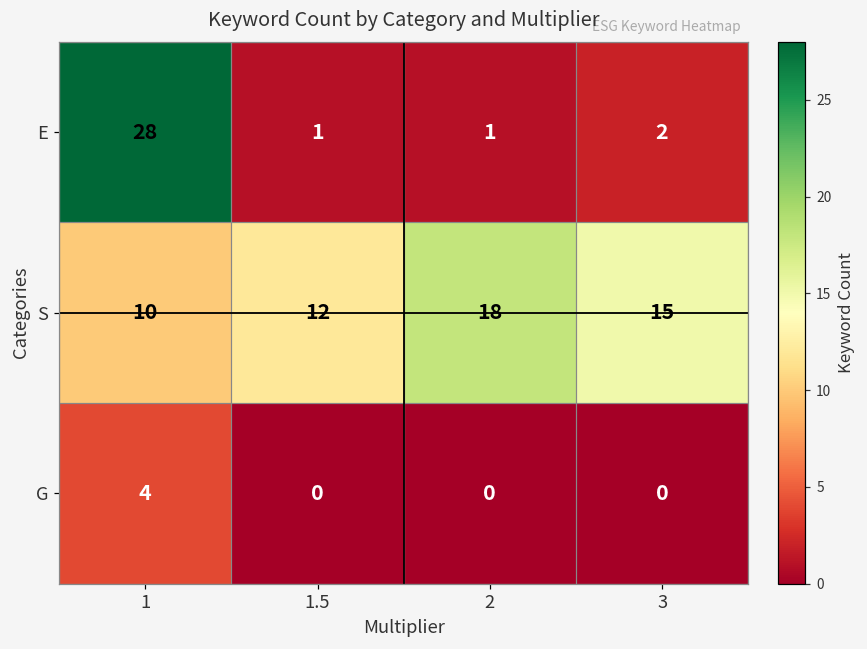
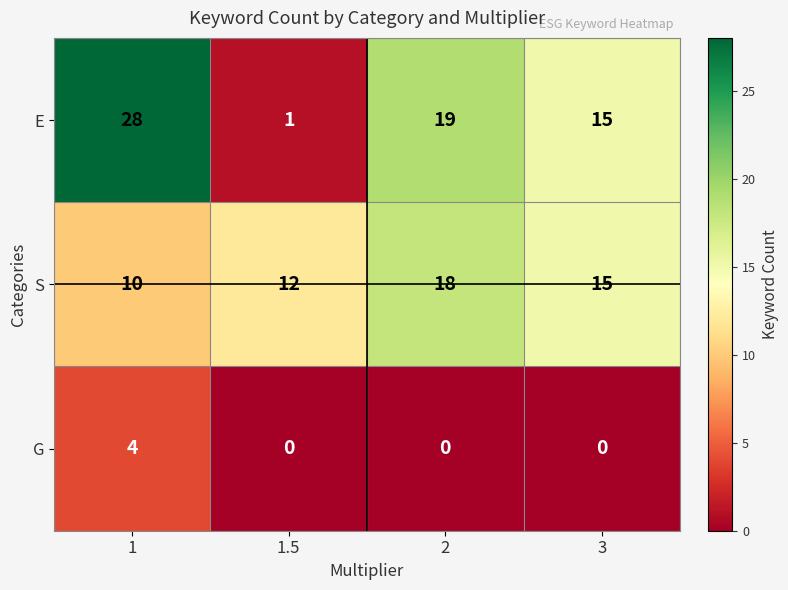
E, 2: 1 -> 19
E, 3: 2 -> 15
